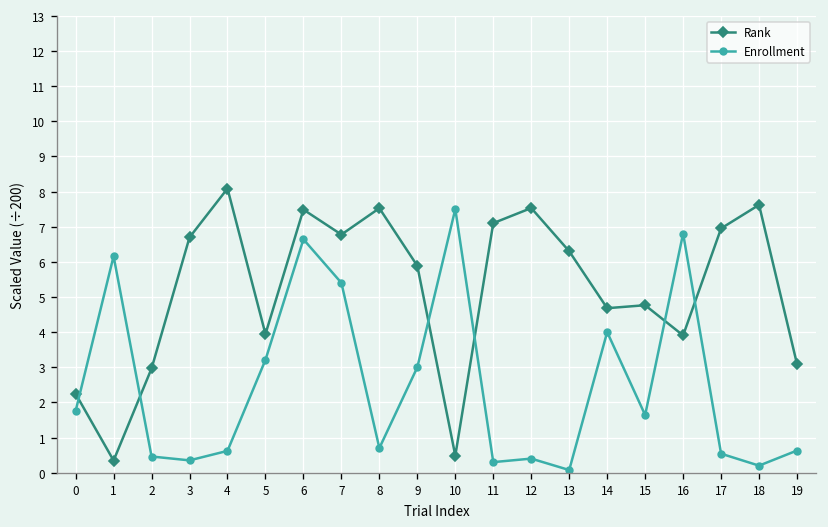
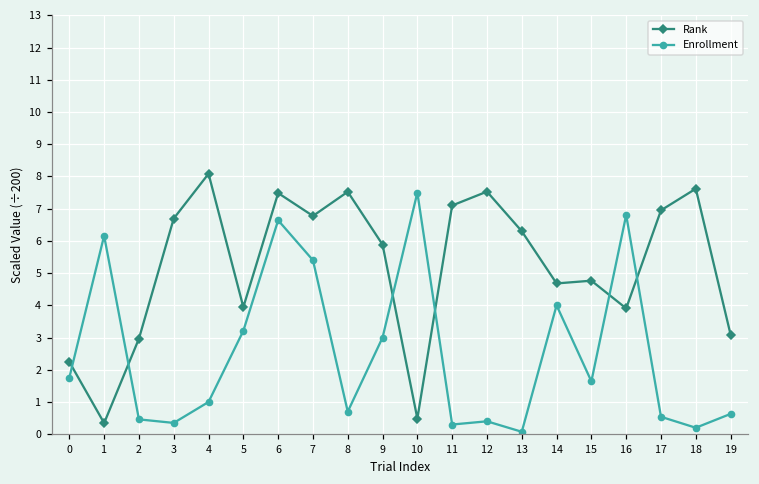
Enrollment, 4: 0.6 -> 1.0
